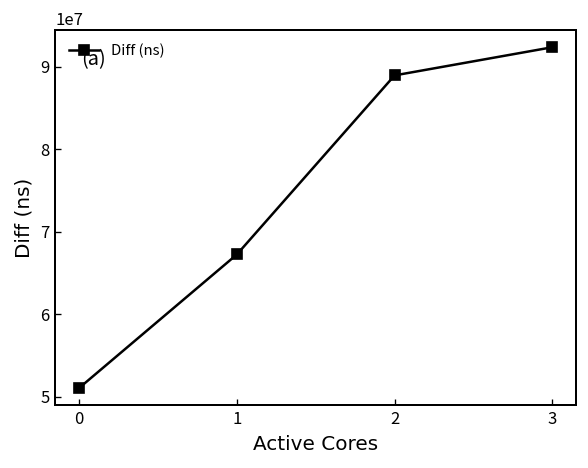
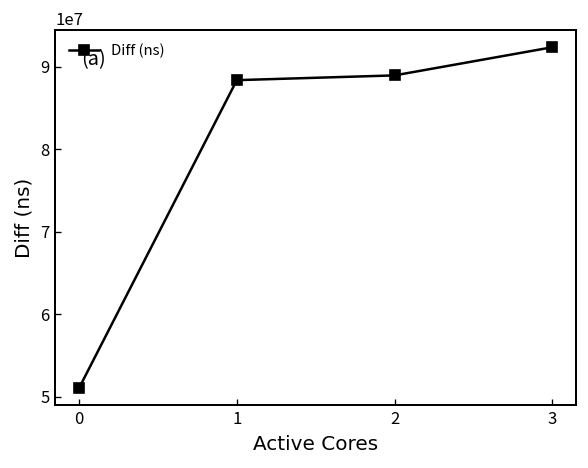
1: 67000000 -> 88000000
